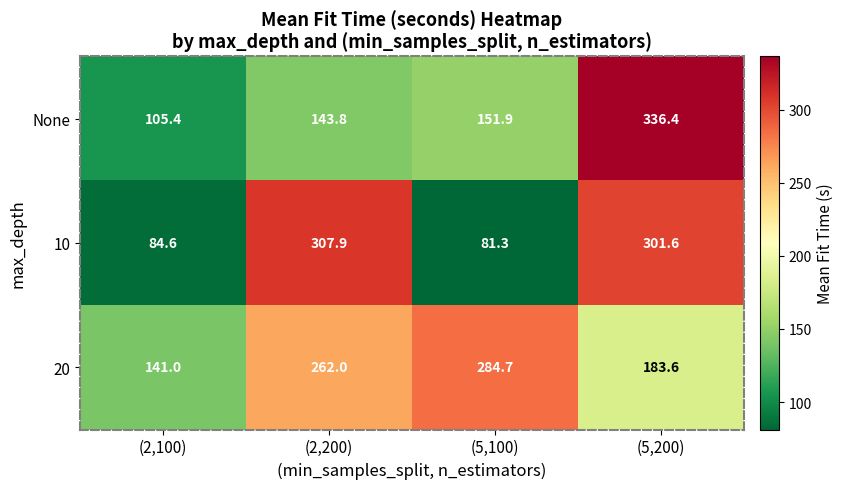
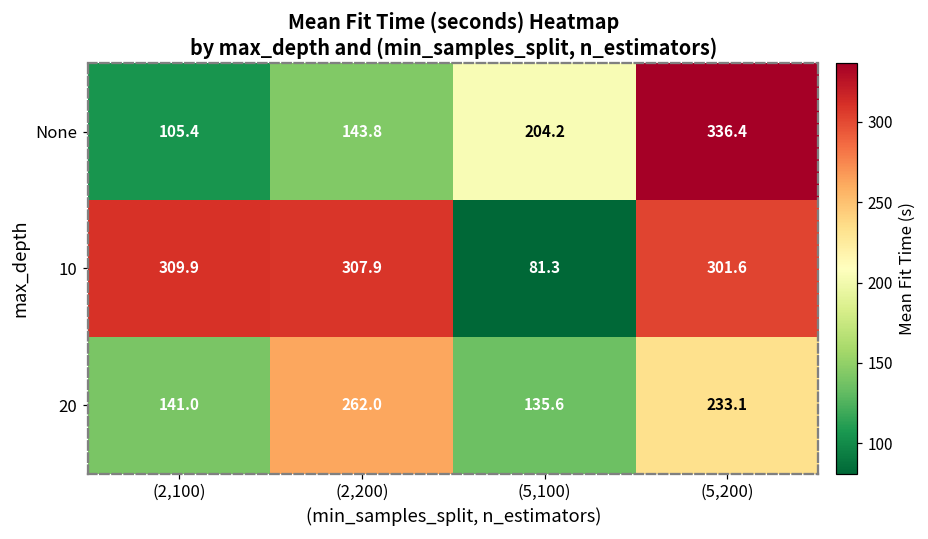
None, (5,100): 151.9 -> 204.2
10, (2,100): 84.6 -> 309.9
20, (5,100): 284.7 -> 135.6
20, (5,200): 183.6 -> 233.1
